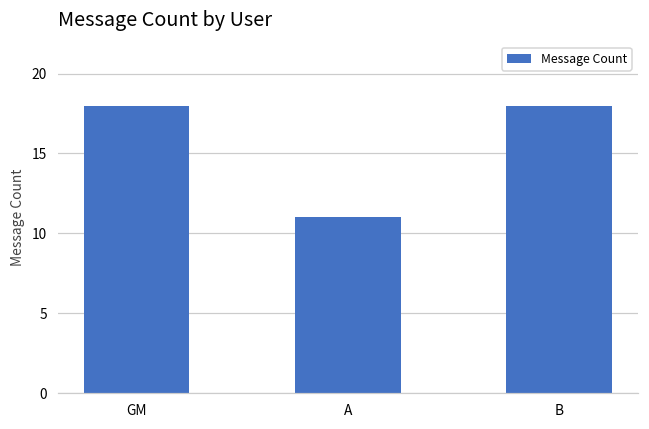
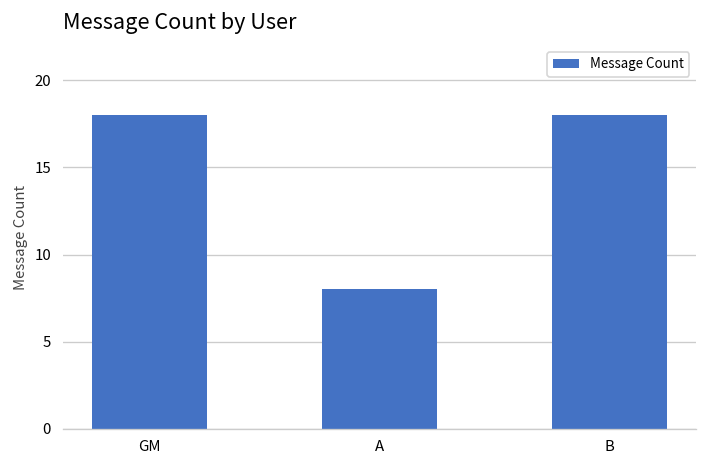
A: 11 -> 8
